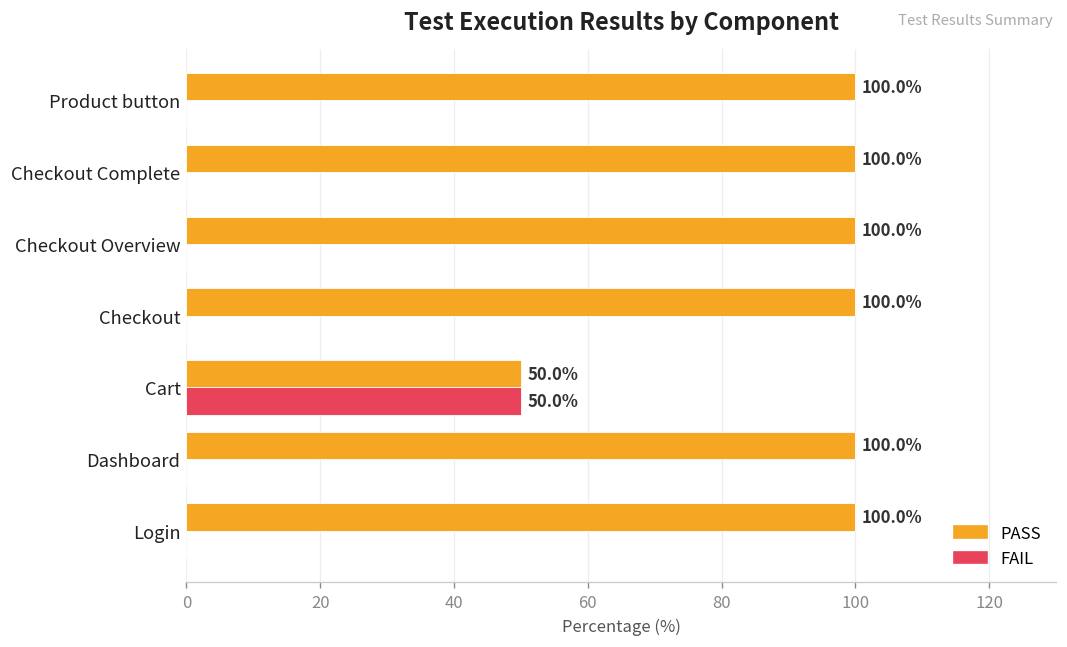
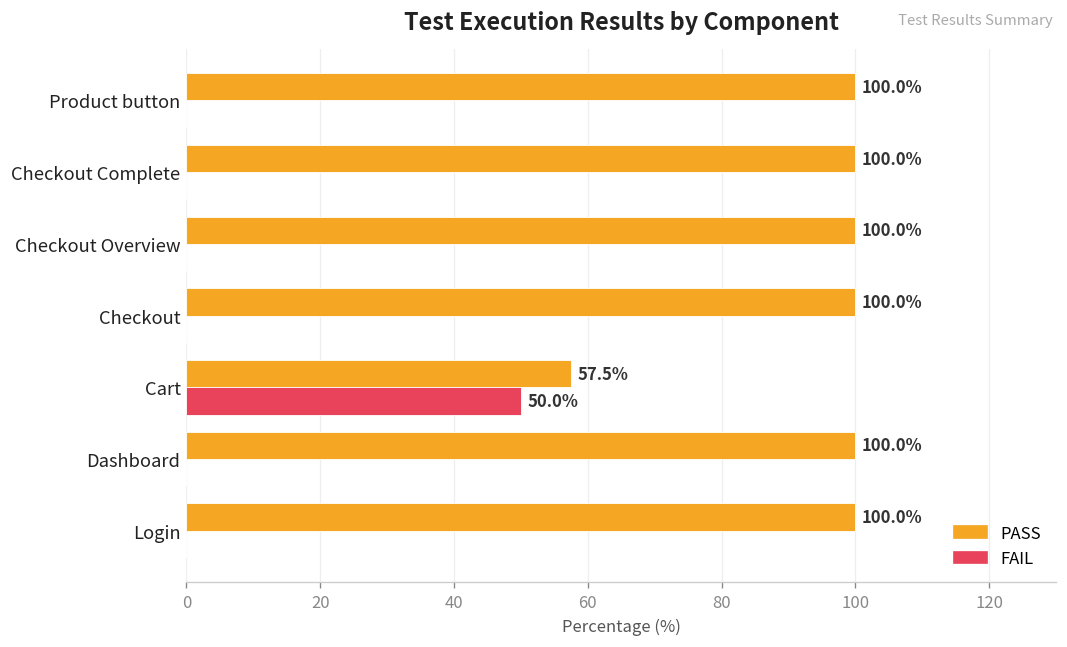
PASS, Cart: 50.0% -> 57.5%
